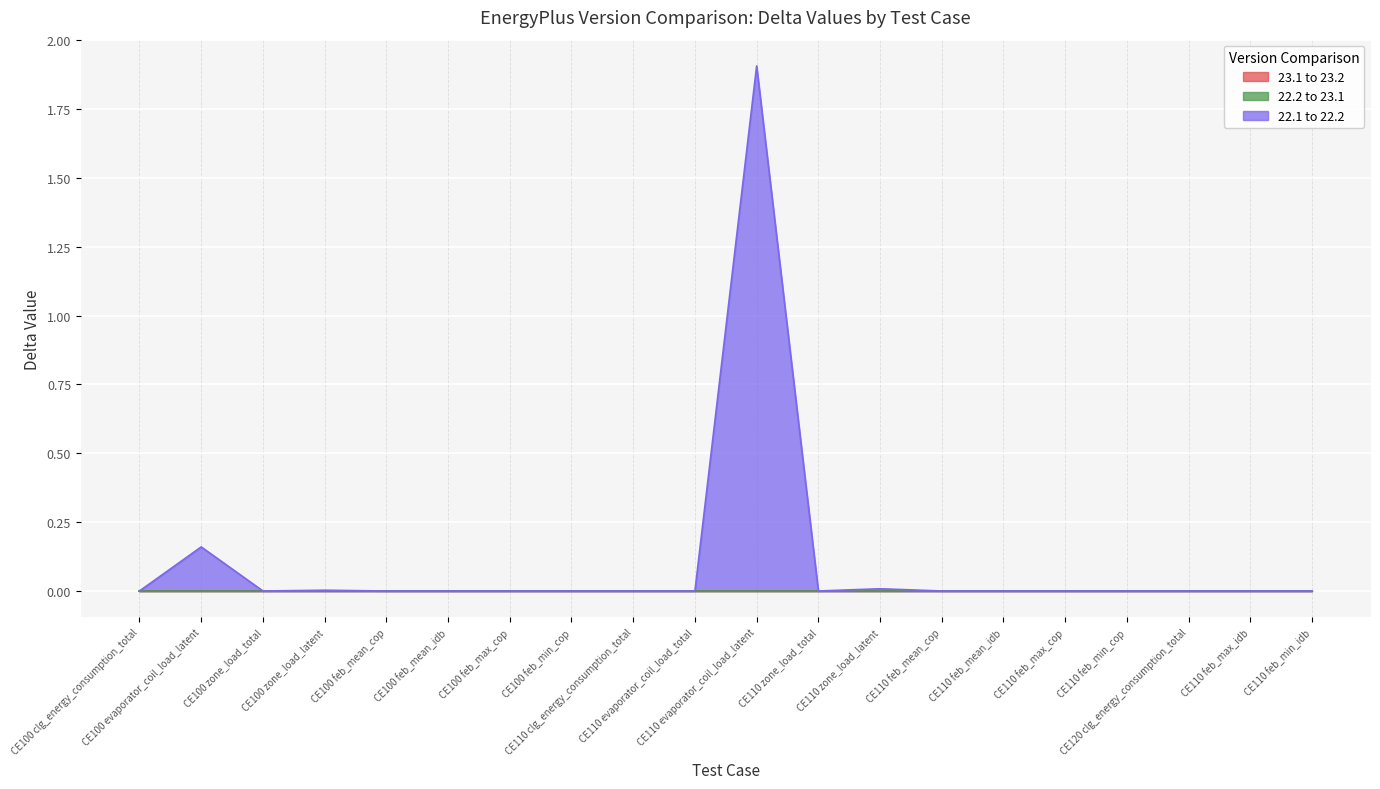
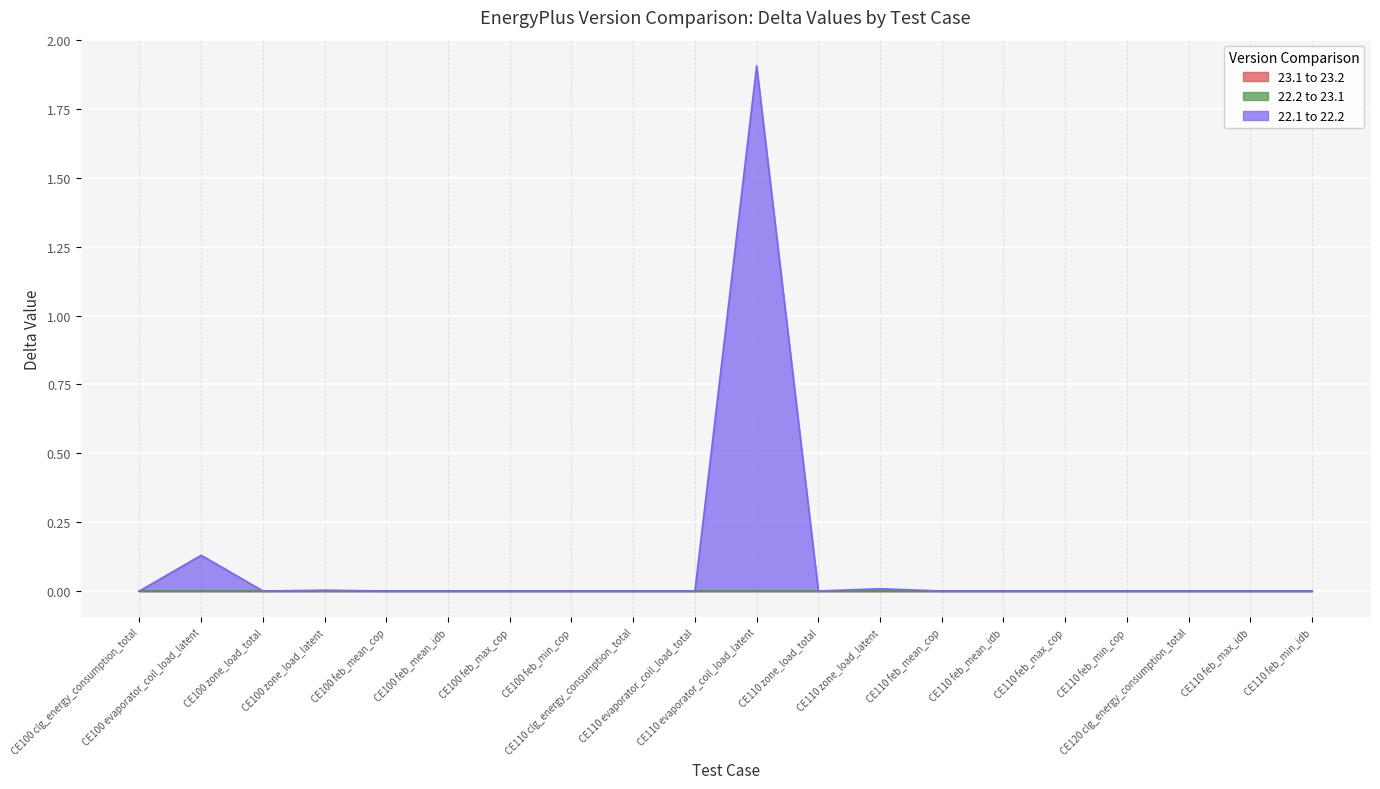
22.1 to 22.2, CE100 evaporator_coil_load_latent: 0.16 -> 0.13
